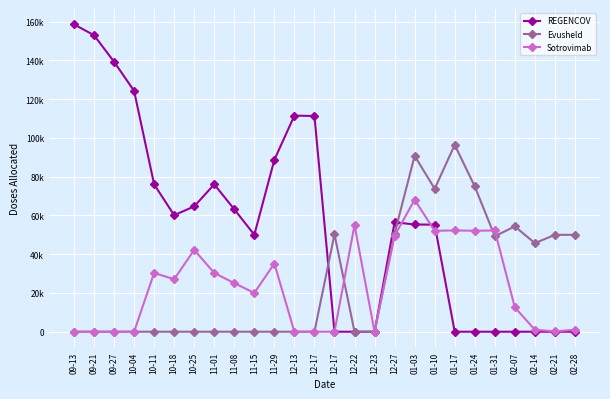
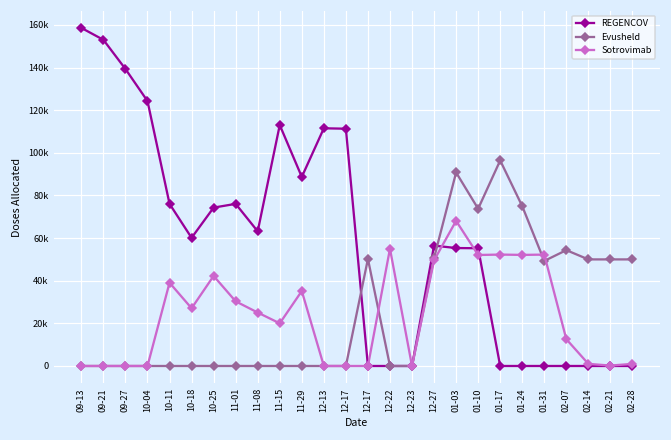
Sotrovimab, 10-11: 30000 -> 39000
REGENCOV, 10-25: 65000 -> 74000
REGENCOV, 11-15: 50000 -> 113000
Evusheld, 02-14: 46000 -> 50000
